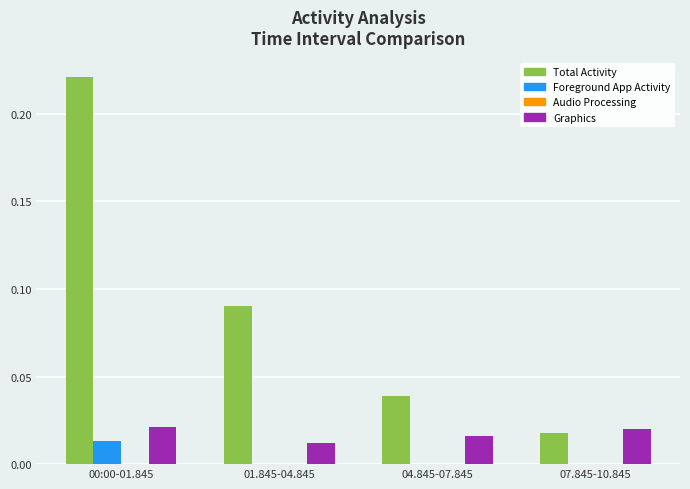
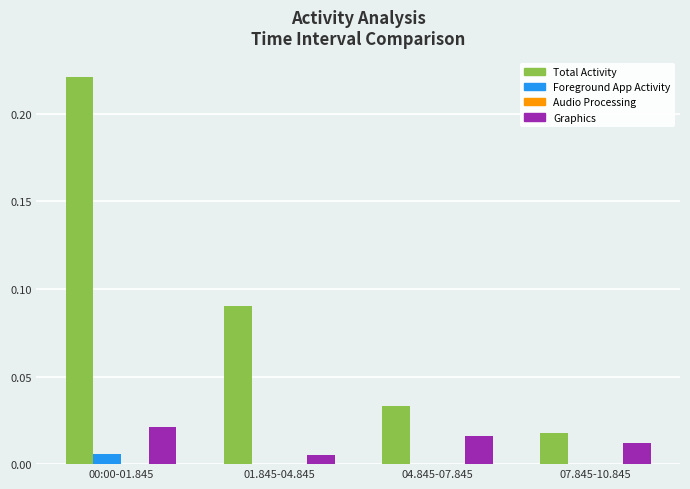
Foreground App Activity, 00:00-01.845: 0.013 -> 0.006
Graphics, 01.845-04.845: 0.012 -> 0.005
Total Activity, 04.845-07.845: 0.039 -> 0.033
Graphics, 07.845-10.845: 0.020 -> 0.012
